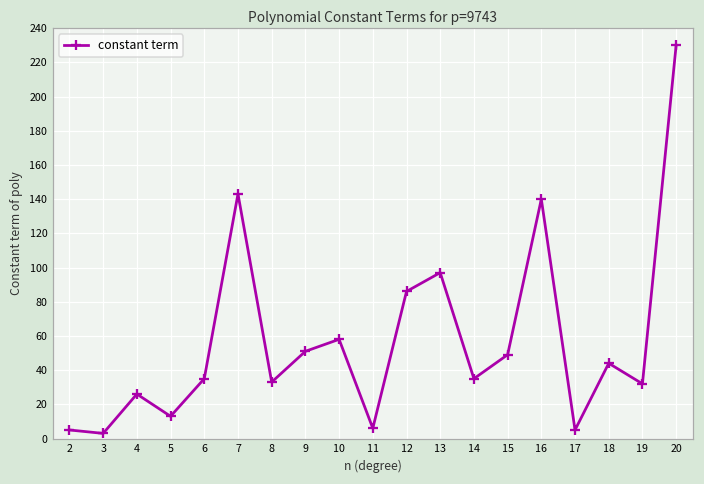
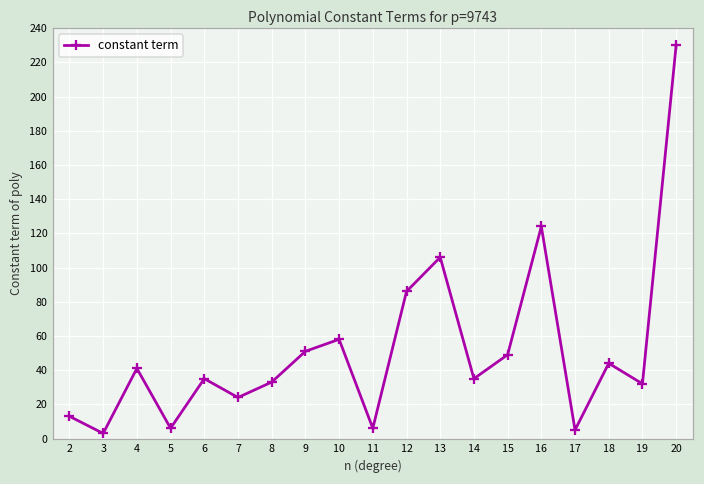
2: 5 -> 13
4: 26 -> 41
5: 13 -> 6
7: 143 -> 24
13: 97 -> 106
16: 140 -> 124
